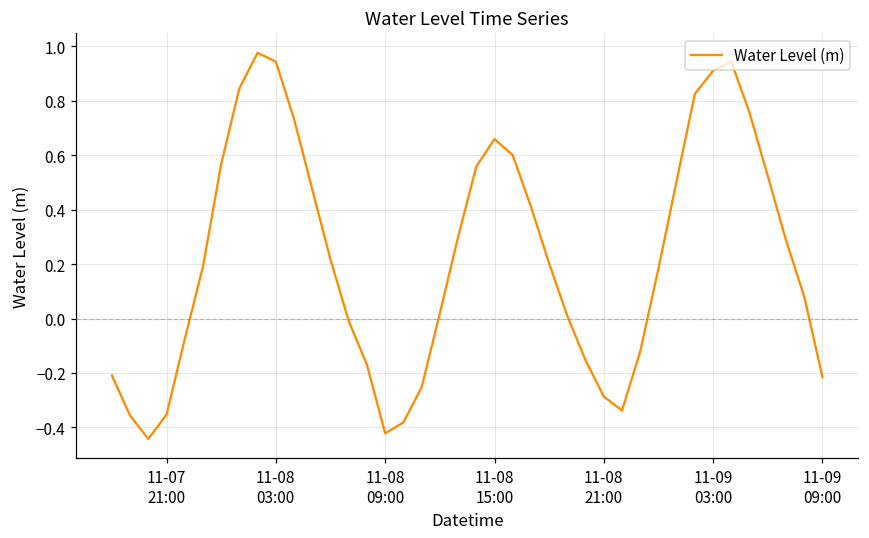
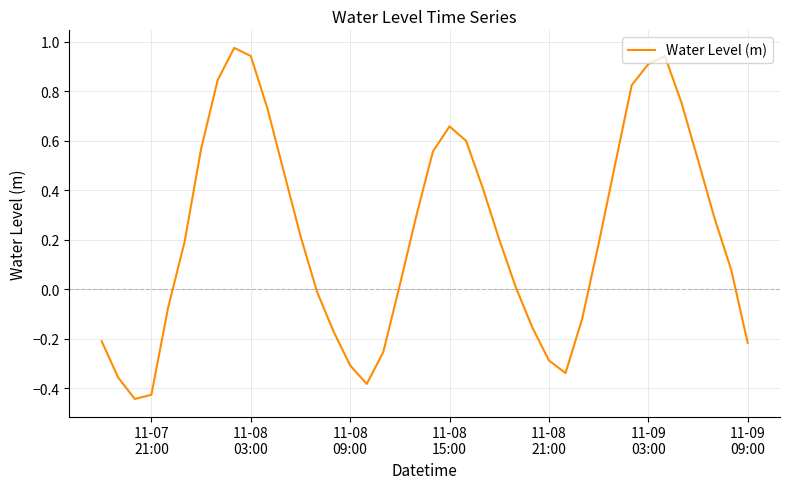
11-07 21:00: -0.35 -> -0.43
11-08 09:00: -0.42 -> -0.31
